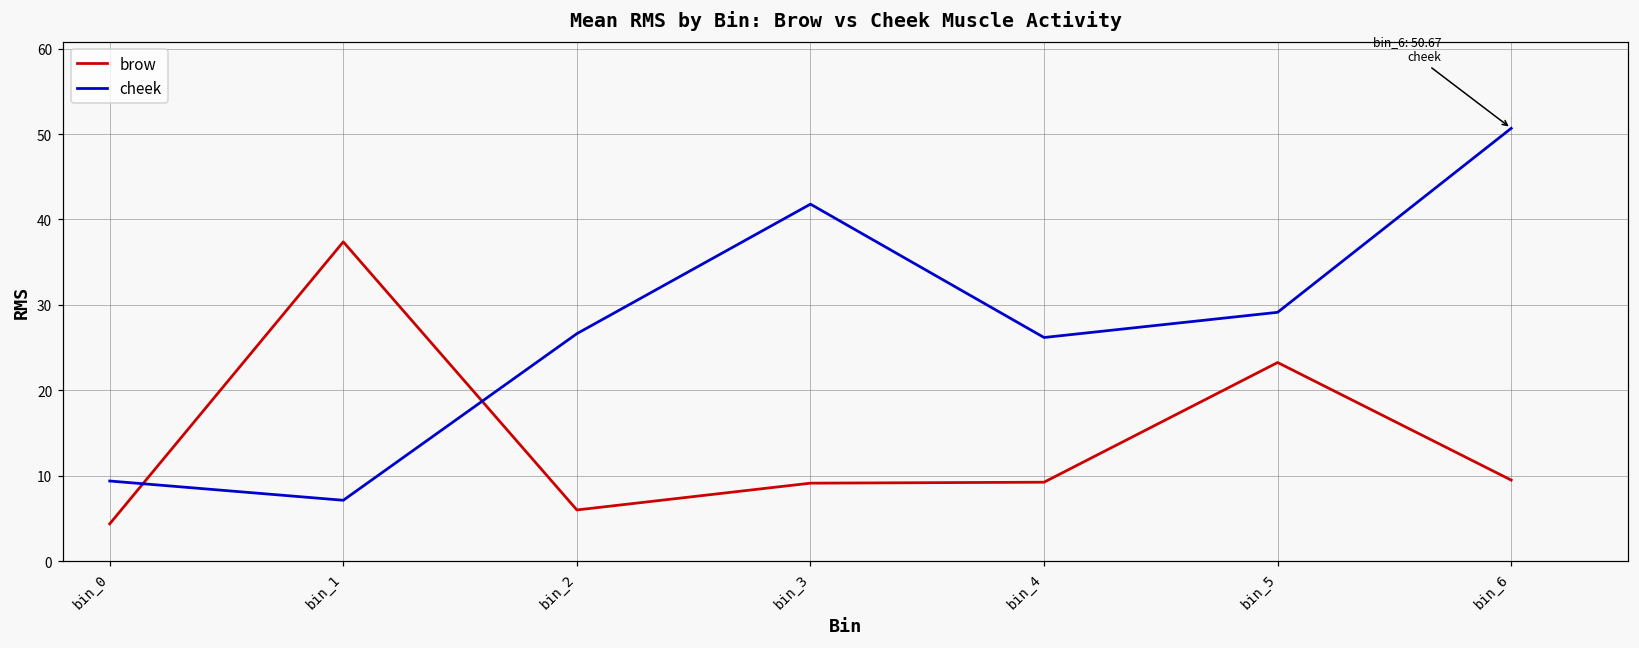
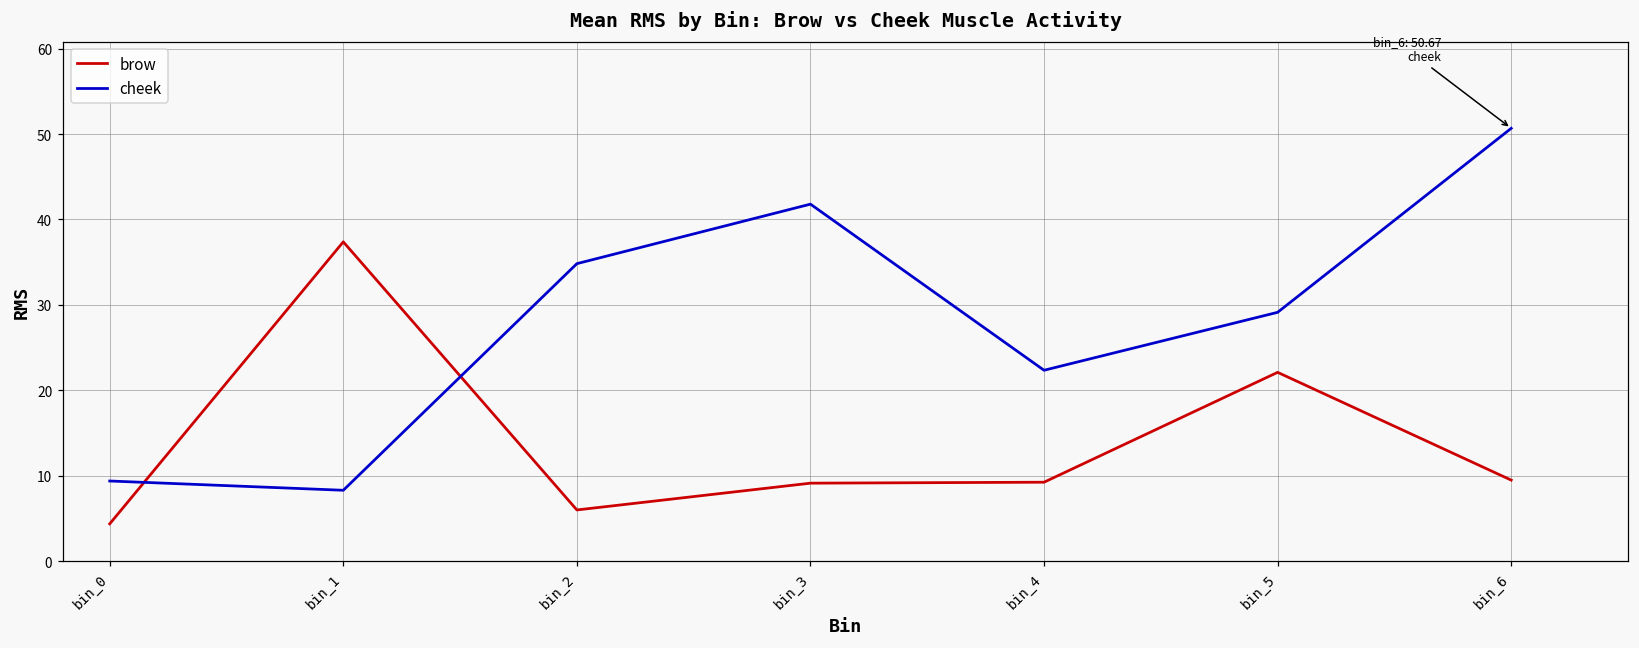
cheek, bin_1: 7 -> 8
cheek, bin_2: 27 -> 35
cheek, bin_4: 26 -> 22
brow, bin_5: 23 -> 22
